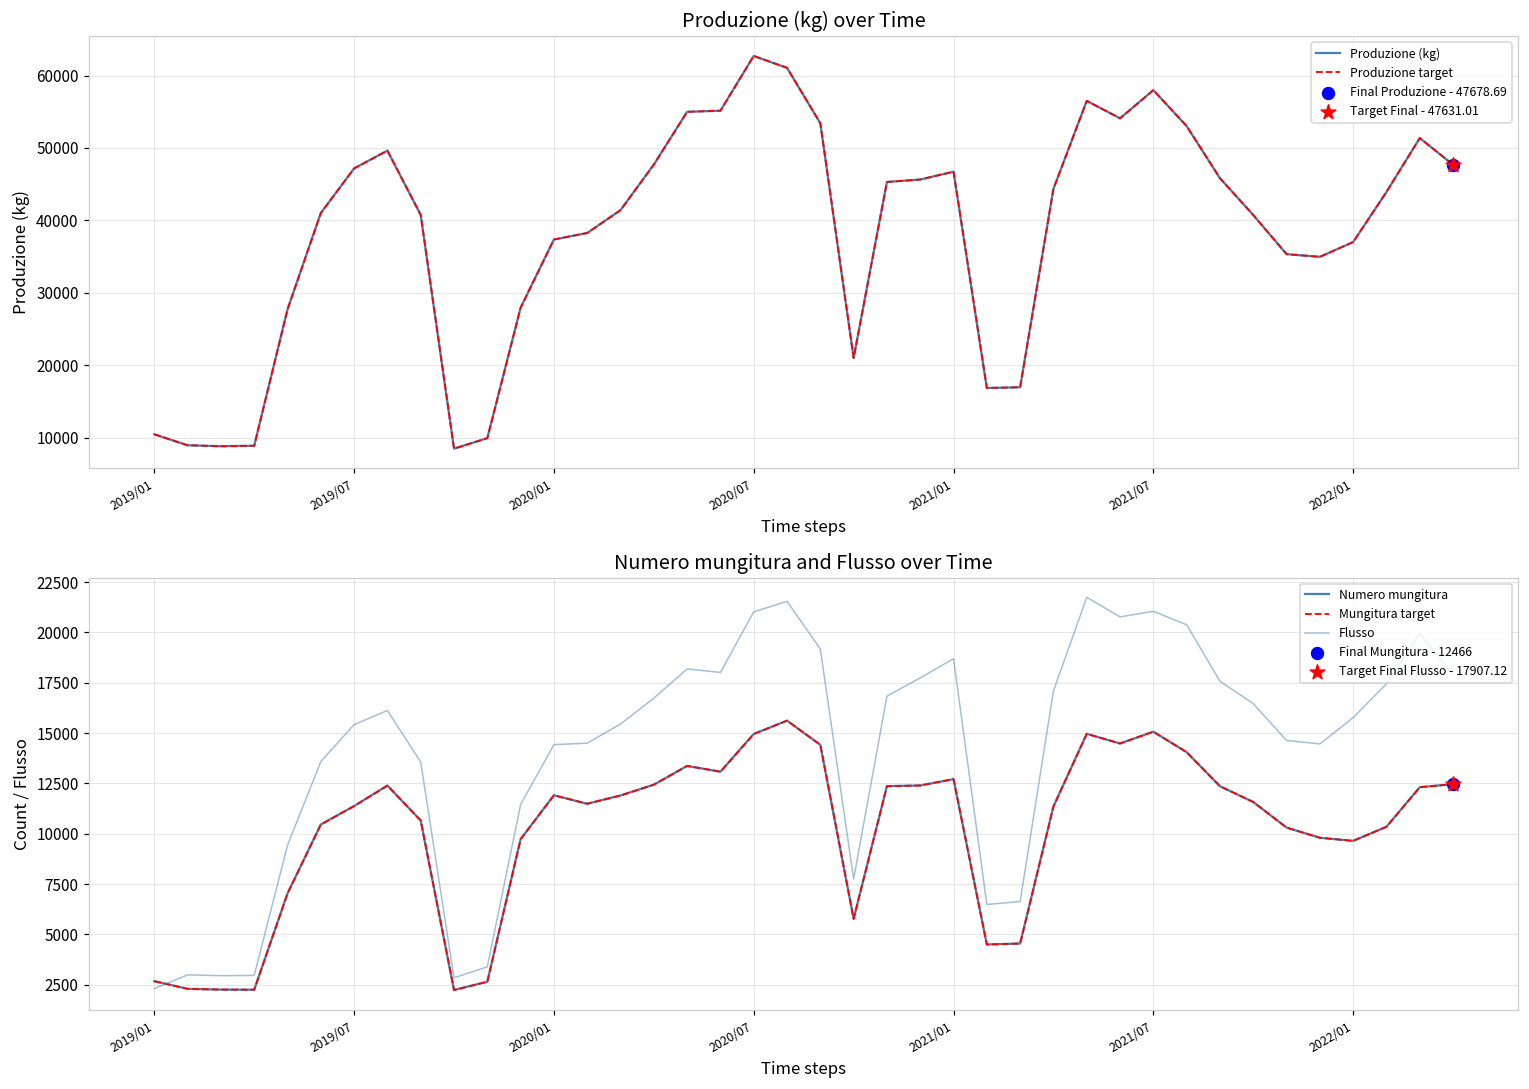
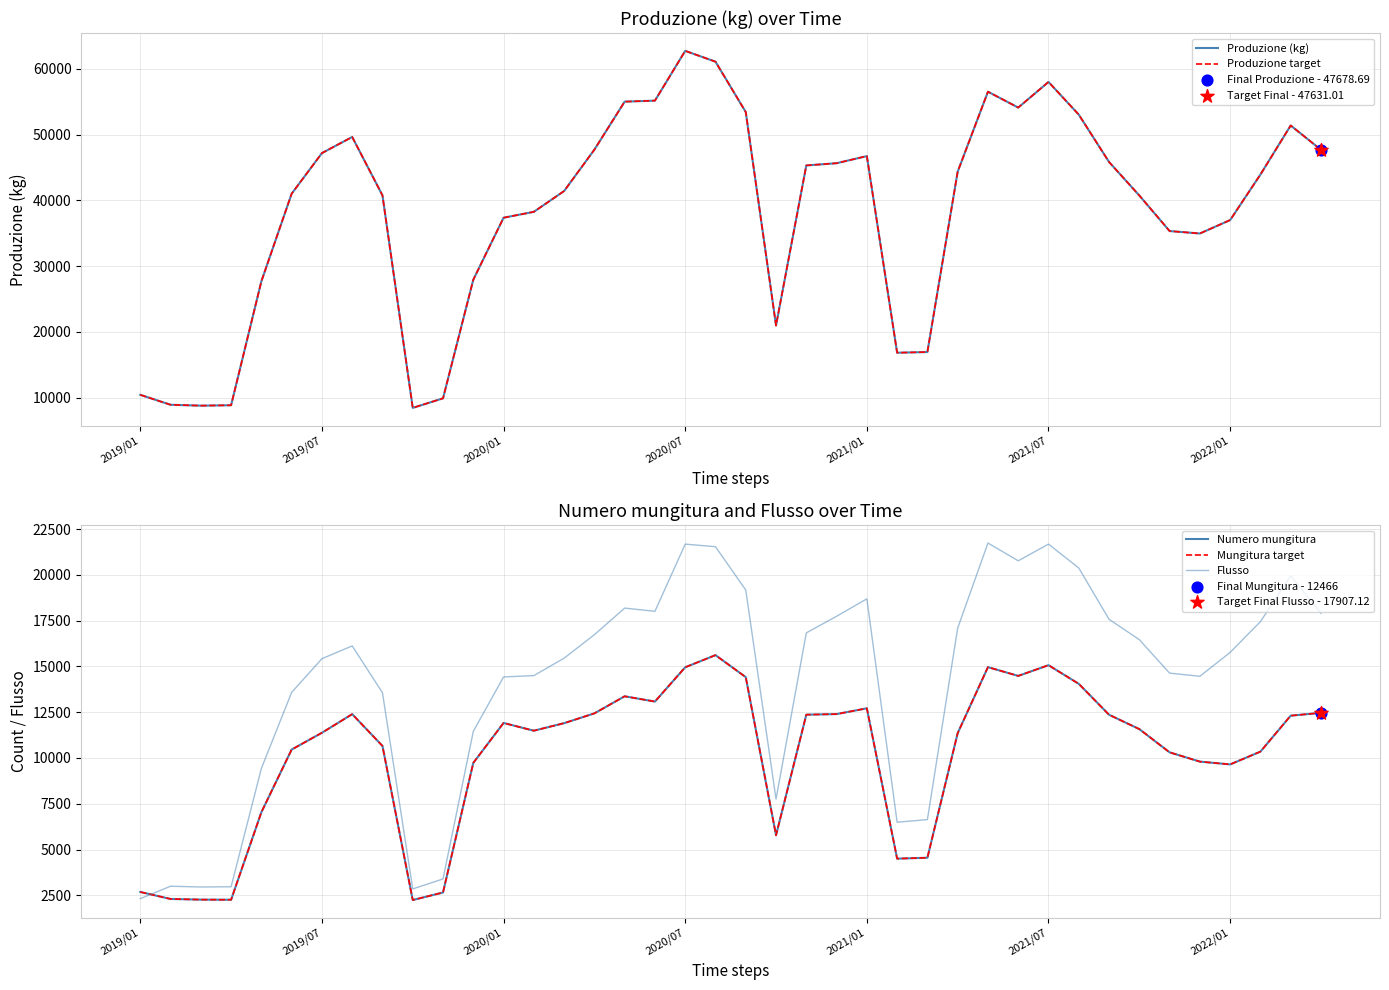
Numero mungitura and Flusso over Time, Flusso, 2020/07: 21000 -> 21700
Numero mungitura and Flusso over Time, Flusso, 2021/07: 21000 -> 21700
